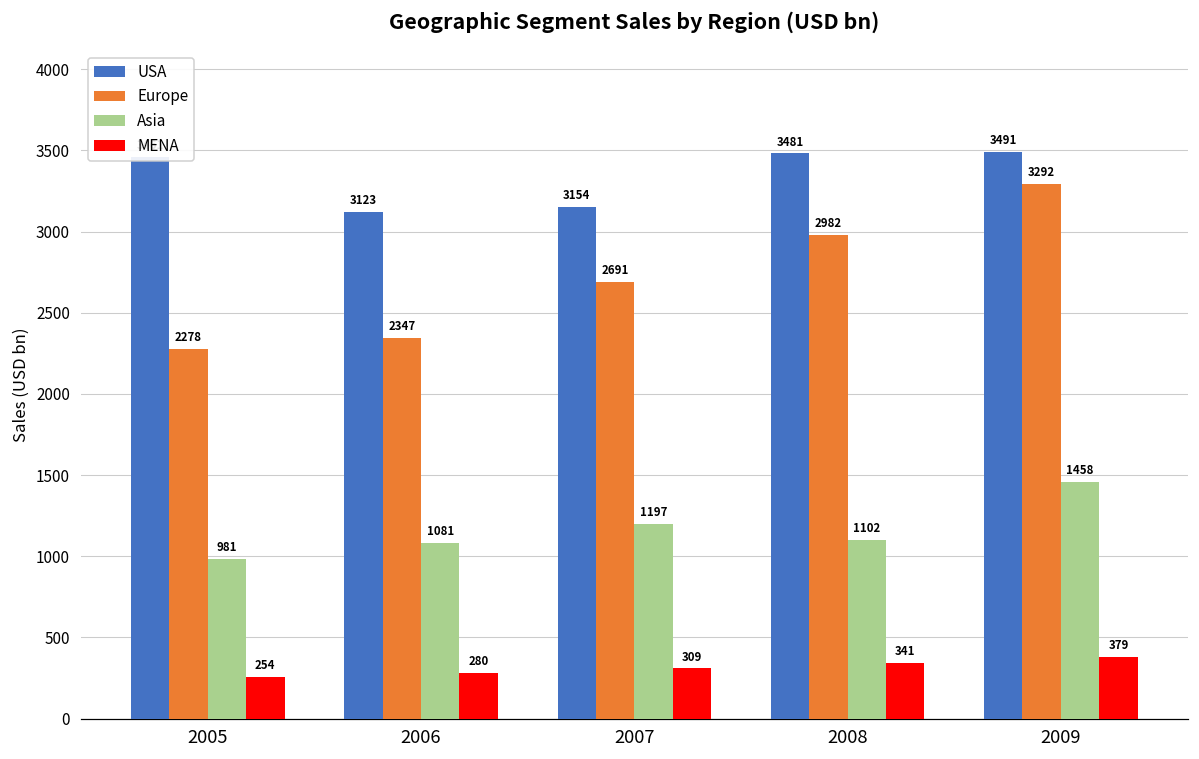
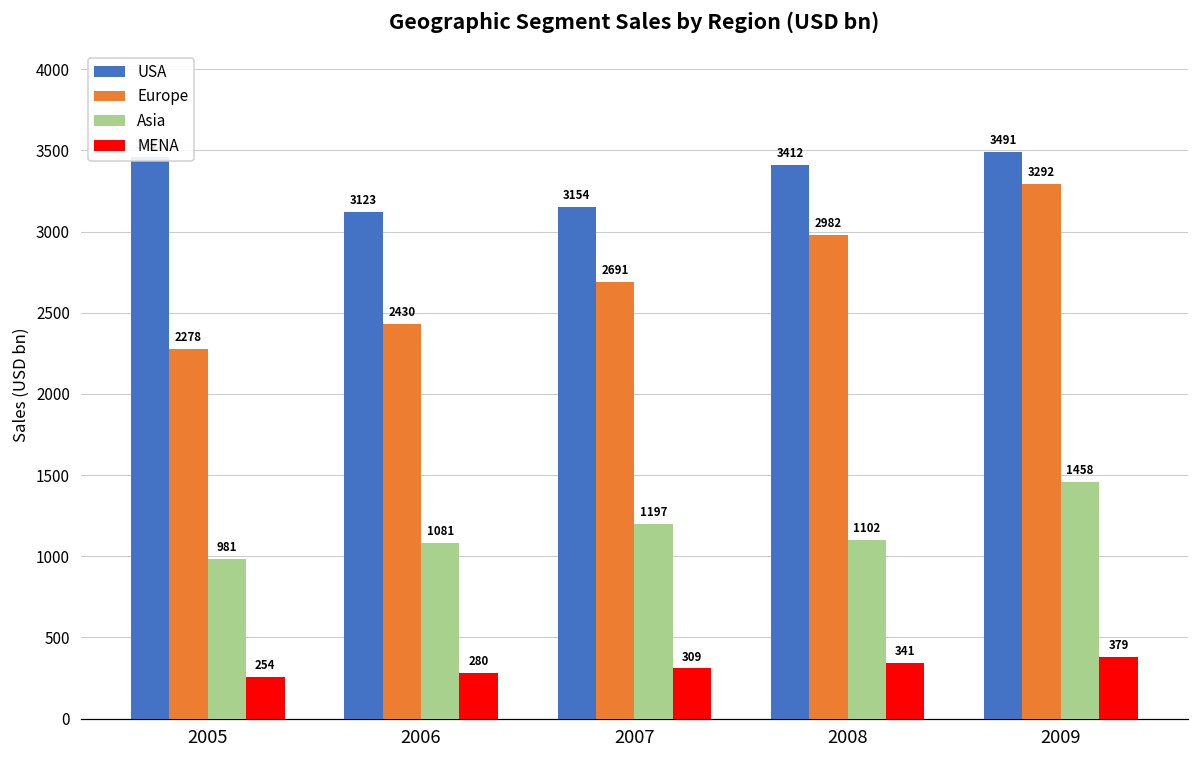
Europe, 2006: 2347 -> 2430
USA, 2008: 3481 -> 3412
